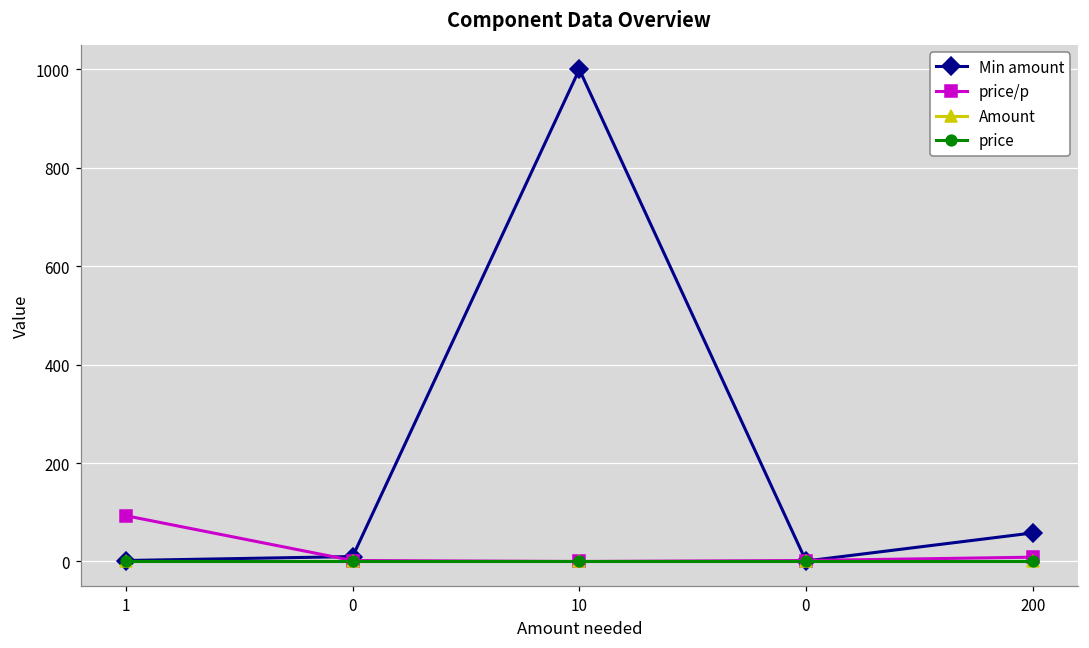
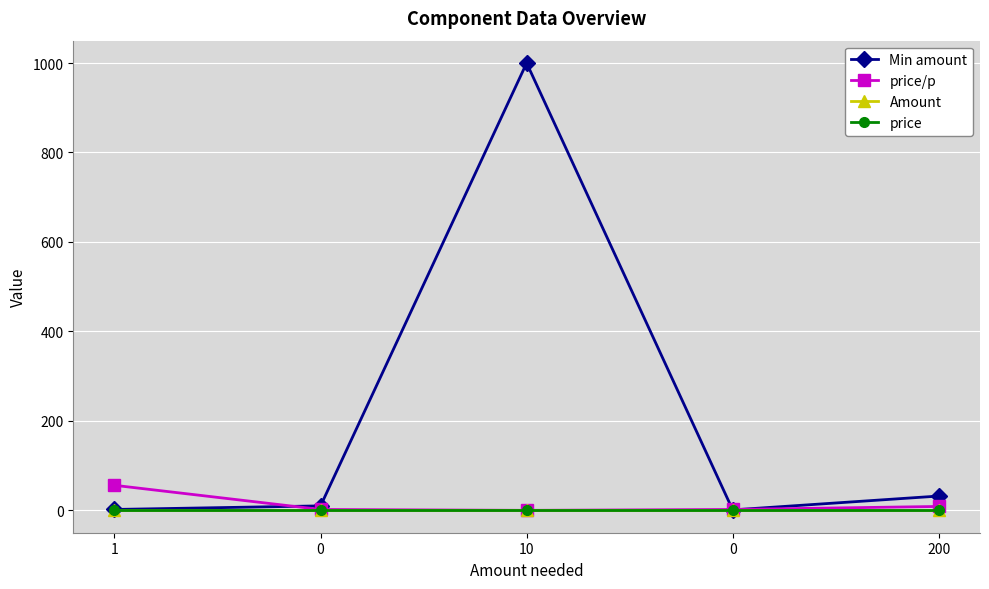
price/p, 1: 90 -> 60
Min amount, 200: 60 -> 30
